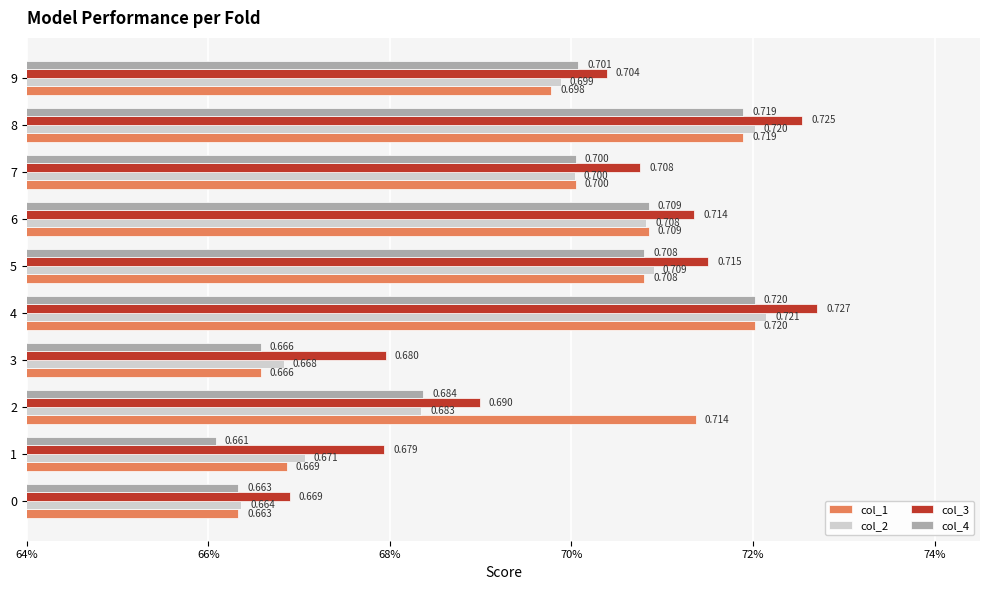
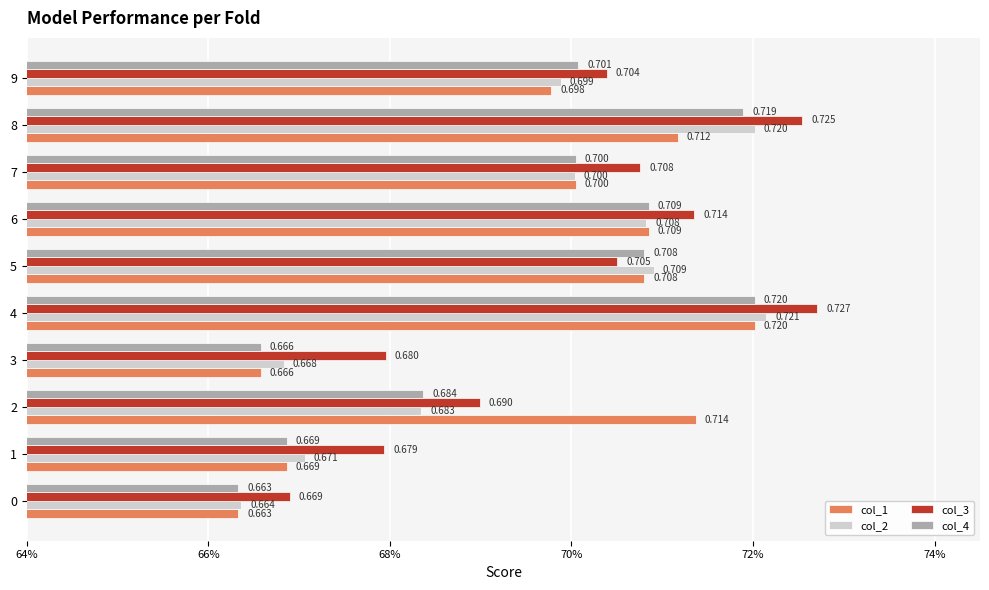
col_1, 8: 0.719 -> 0.712
col_3, 5: 0.715 -> 0.705
col_4, 1: 0.661 -> 0.669
